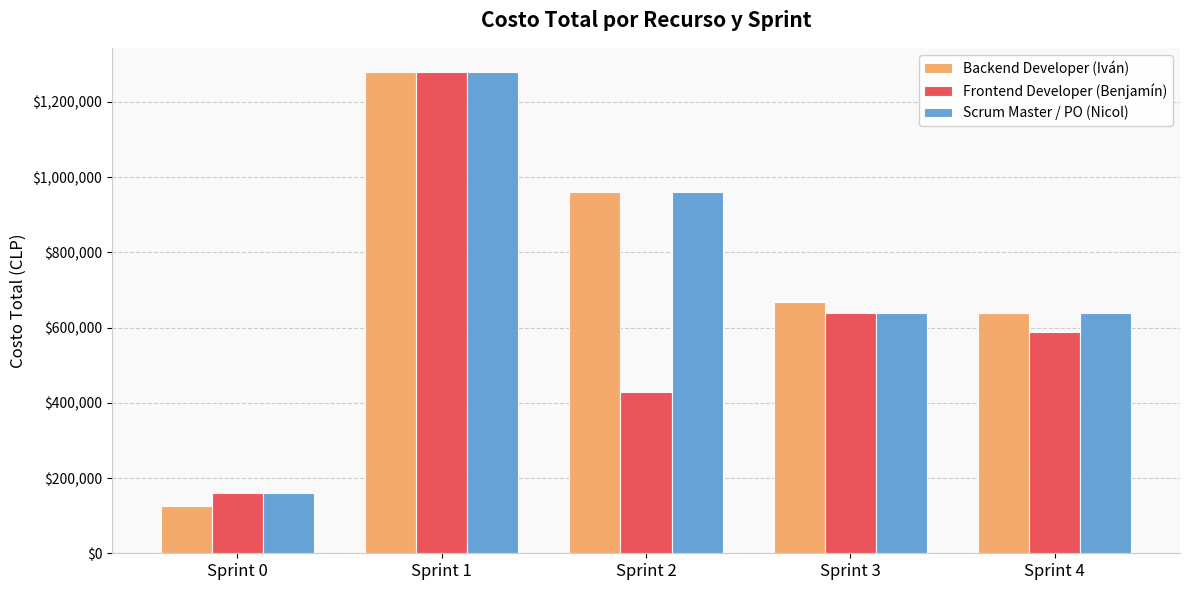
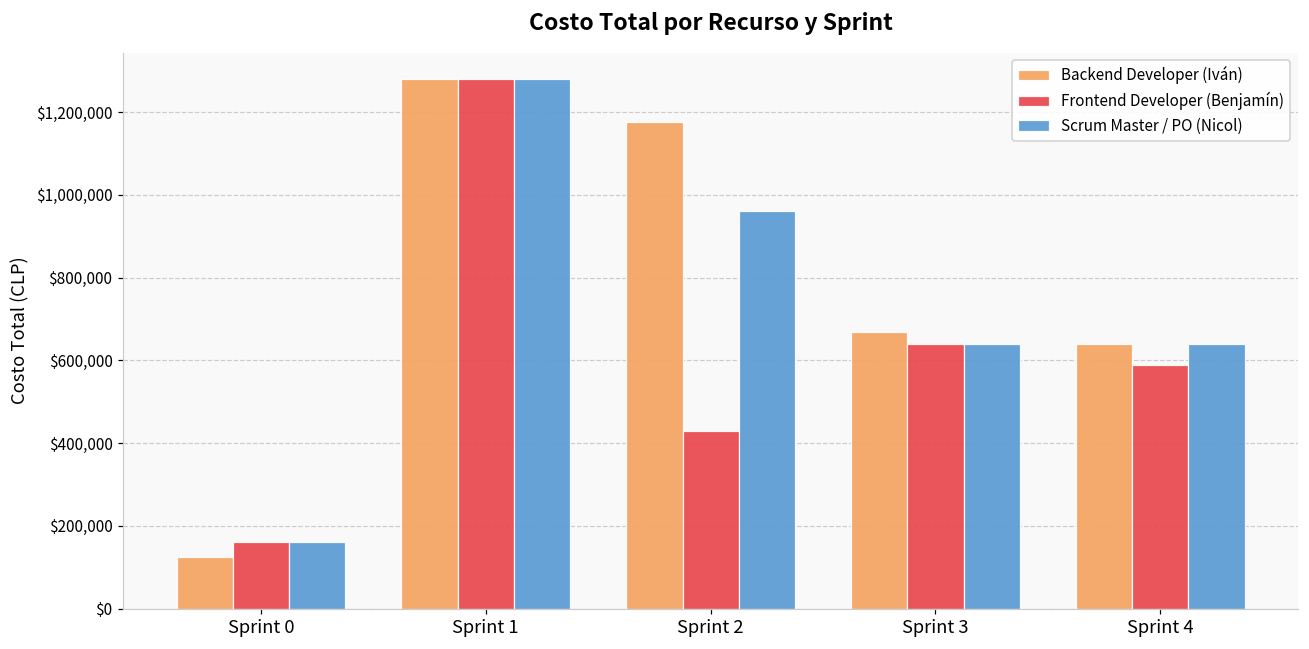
Backend Developer (Iván), Sprint 2: $960,000 -> $1,180,000
